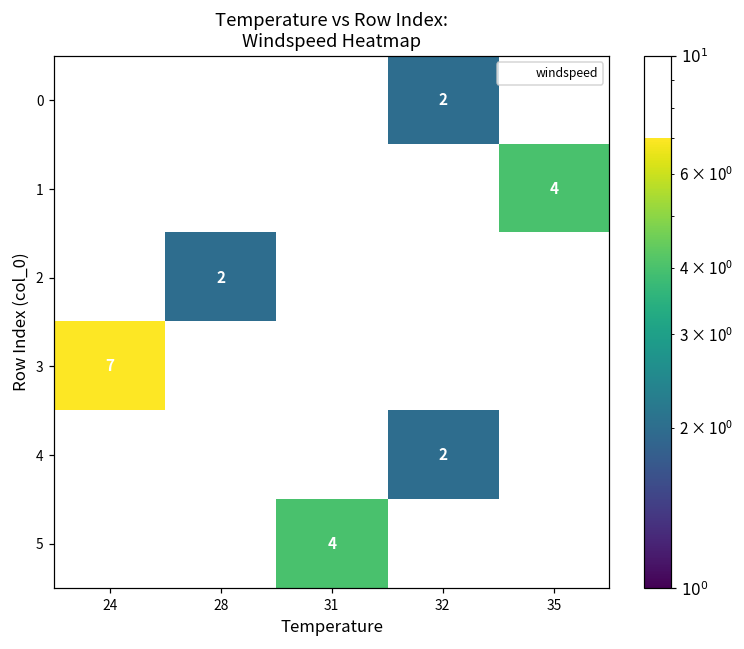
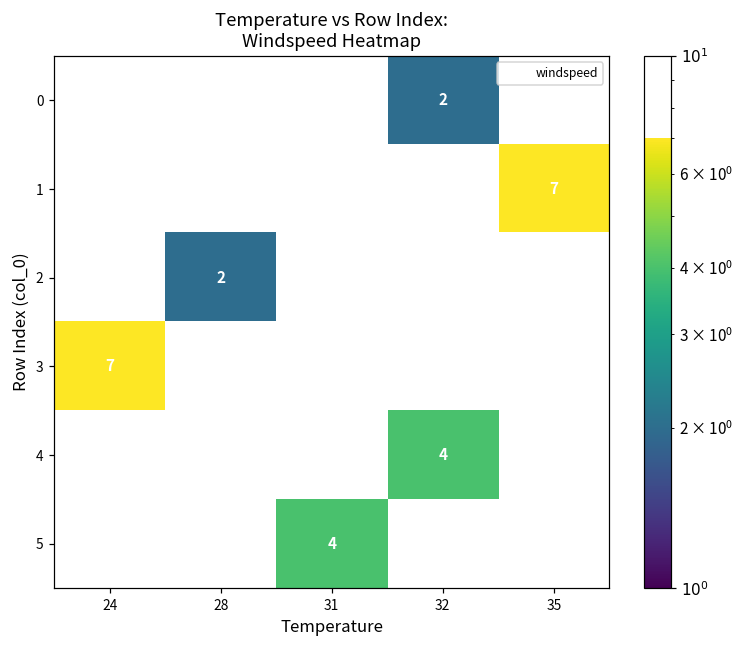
1, 35: 4 -> 7
4, 32: 2 -> 4
